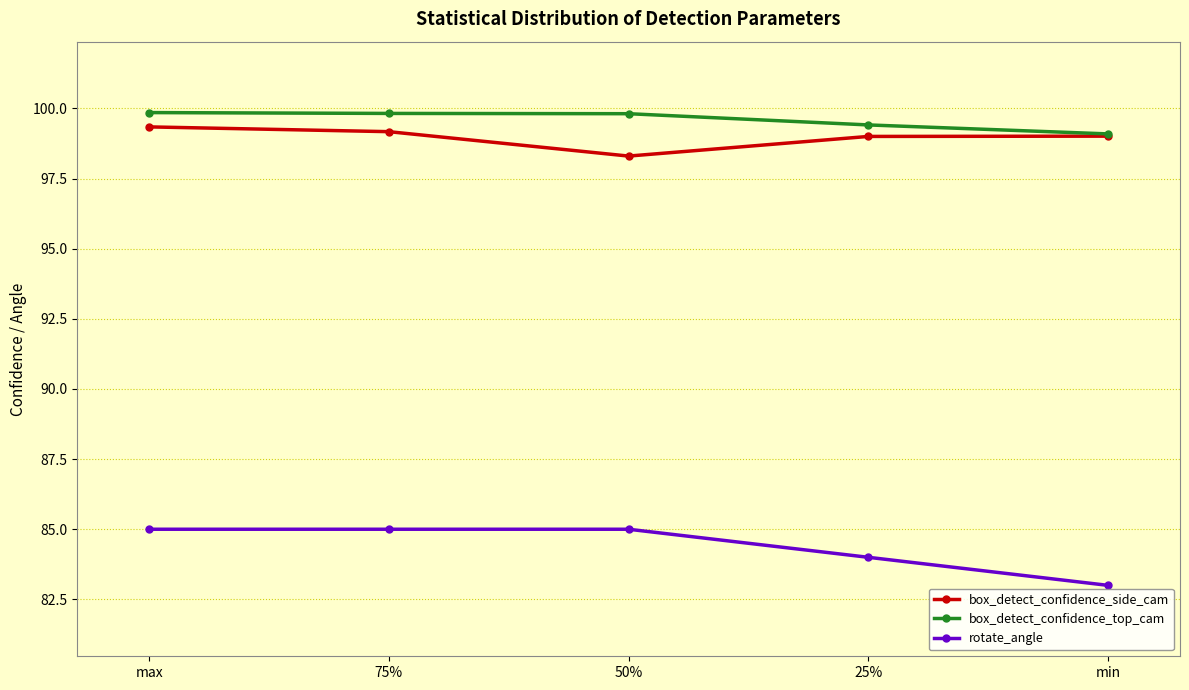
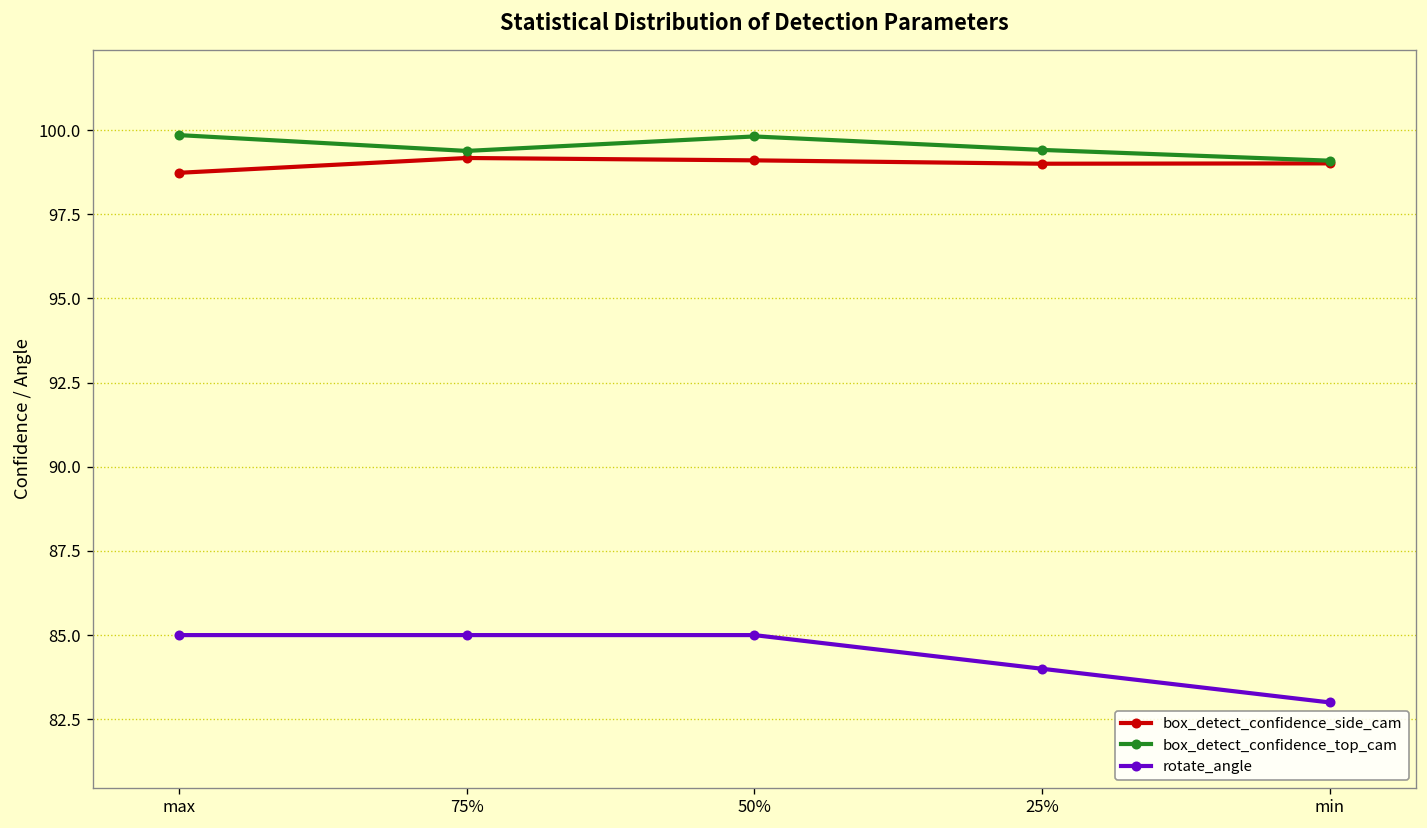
box_detect_confidence_side_cam, max: 99.3 -> 98.7
box_detect_confidence_top_cam, 75%: 99.8 -> 99.4
box_detect_confidence_side_cam, 50%: 98.3 -> 99.1
